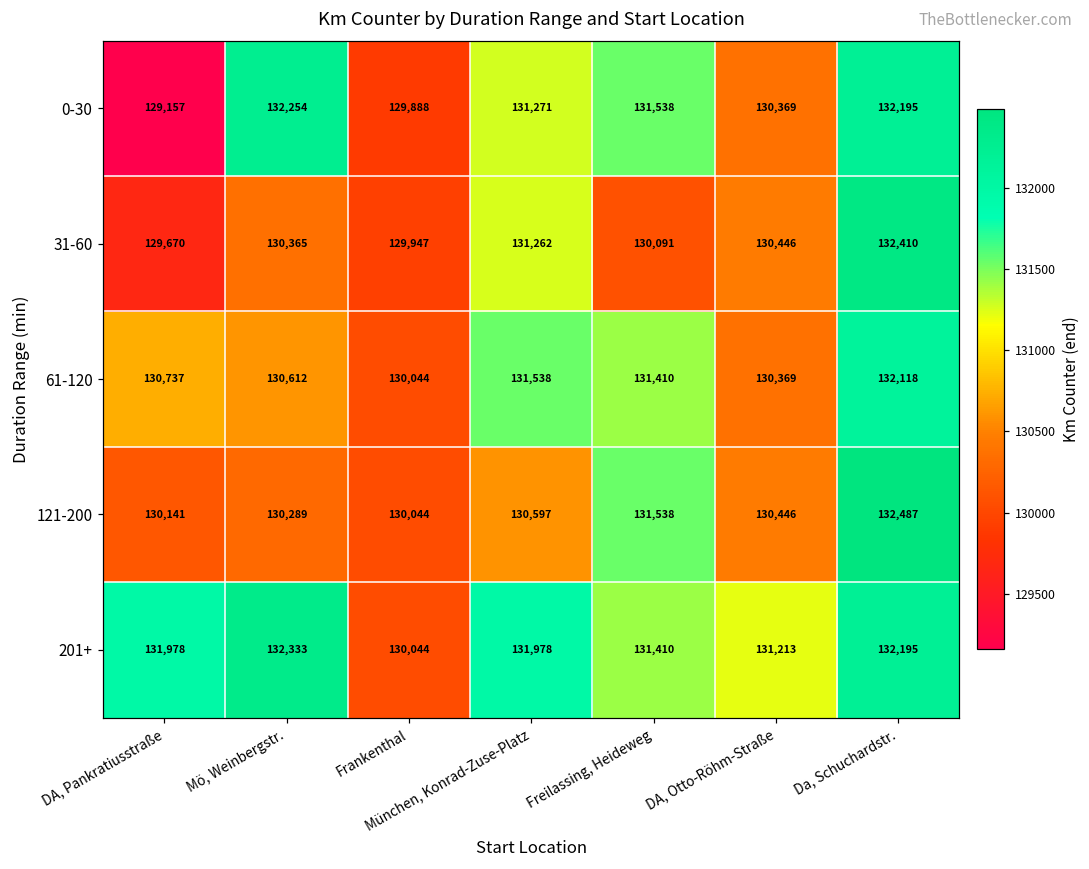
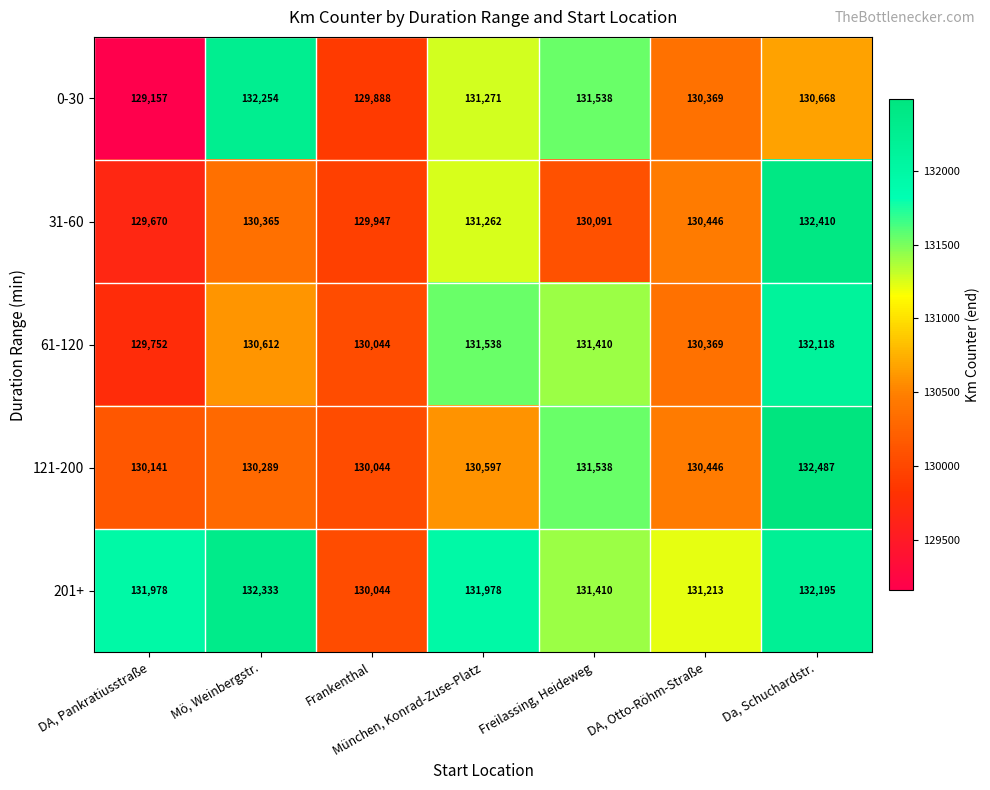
0-30, Da, Schuchardstr.: 132,195 -> 130,668
61-120, DA, Pankratiusstraße: 130,737 -> 129,752
